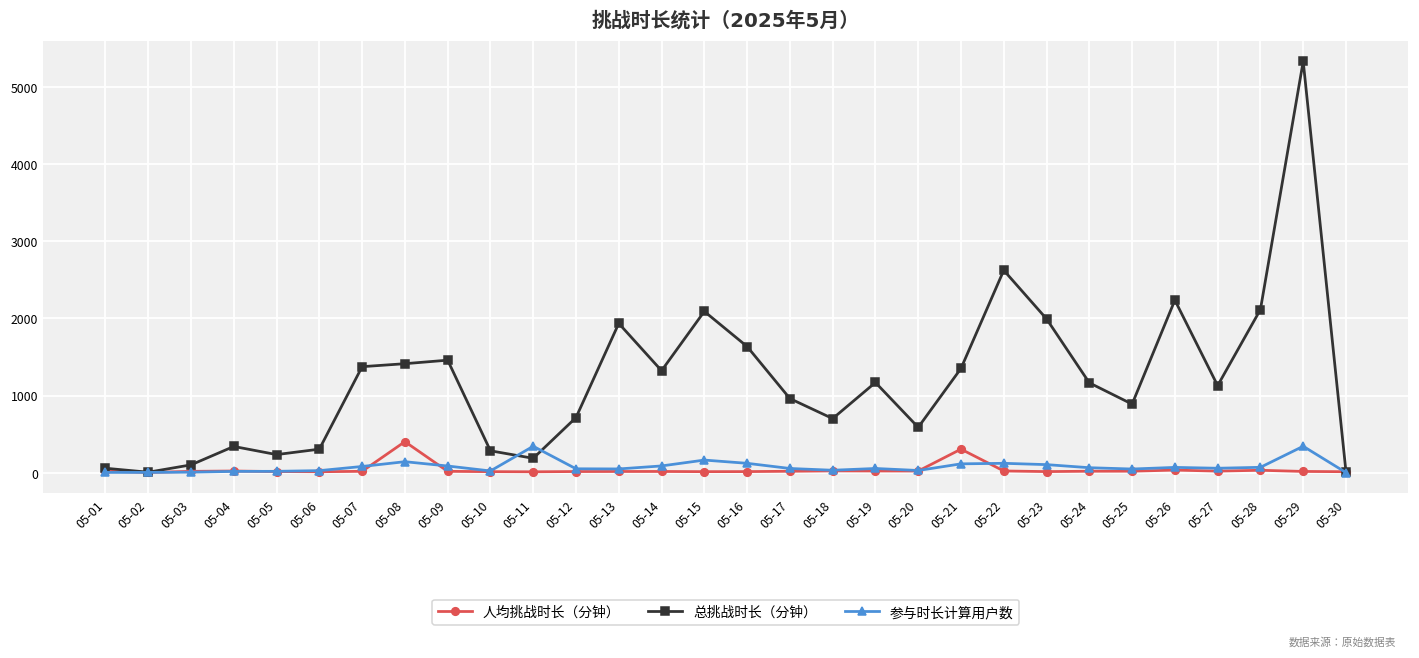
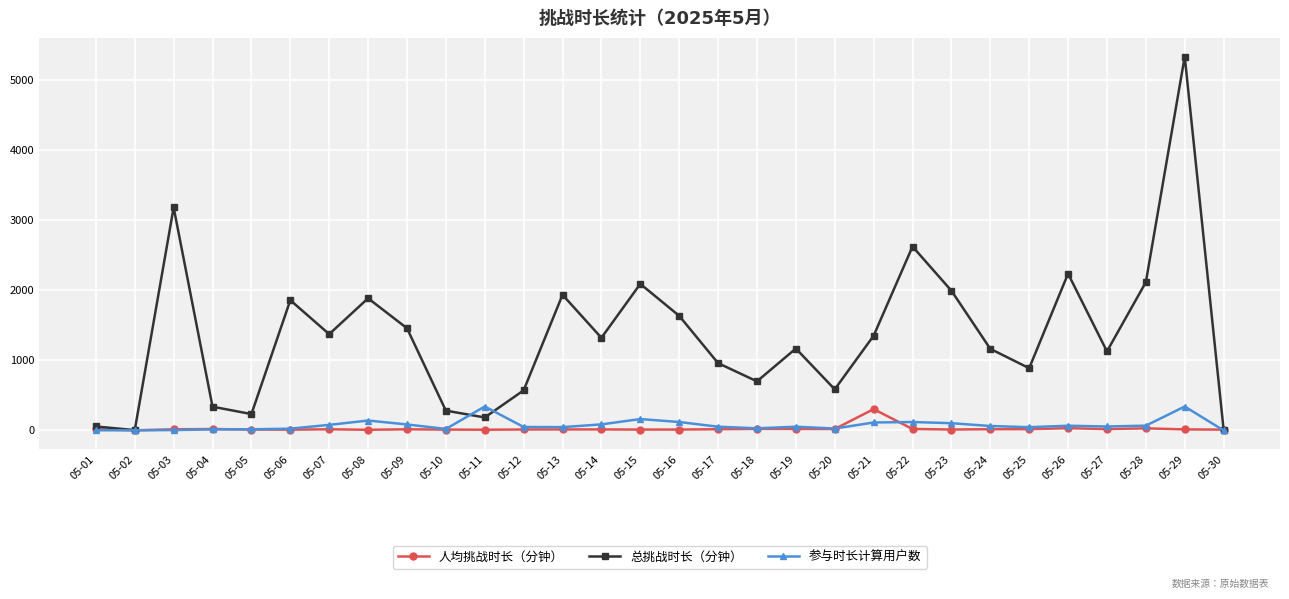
总挑战时长（分钟）, 05-03: 100 -> 3200
总挑战时长（分钟）, 05-06: 300 -> 1900
人均挑战时长（分钟）, 05-08: 400 -> 0
总挑战时长（分钟）, 05-08: 1400 -> 1900
总挑战时长（分钟）, 05-12: 700 -> 600
